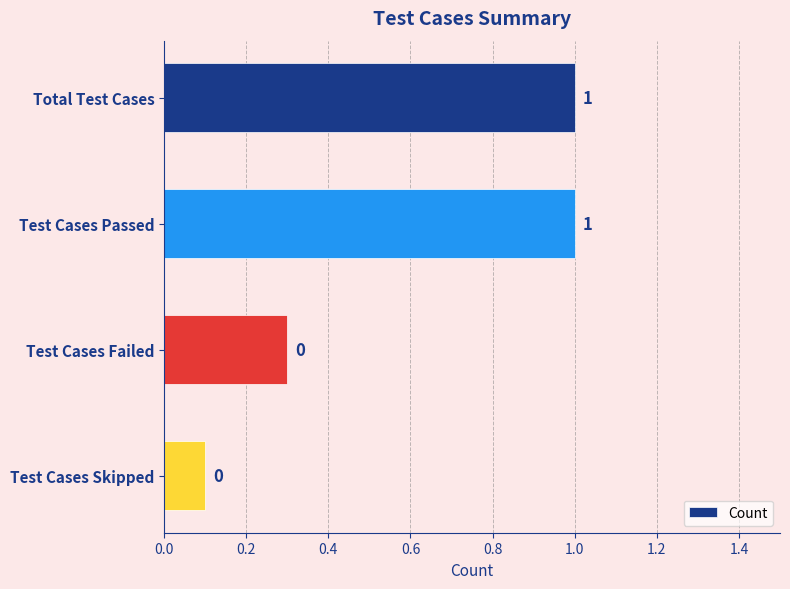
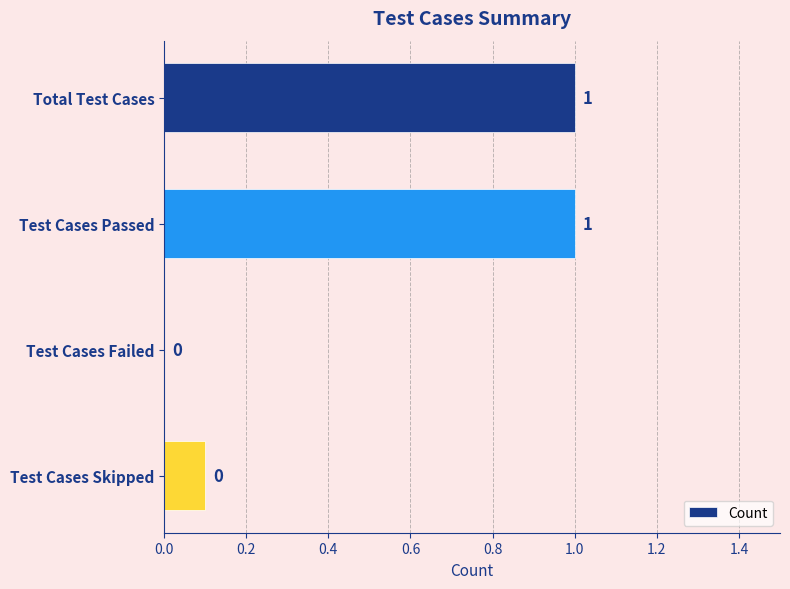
Test Cases Failed: 0.3 -> 0.0
